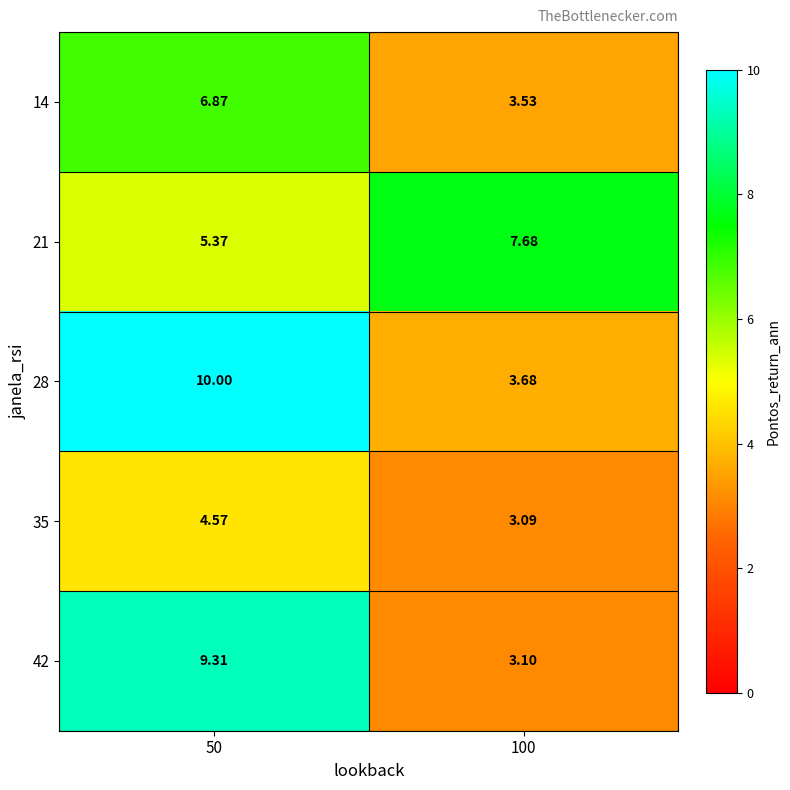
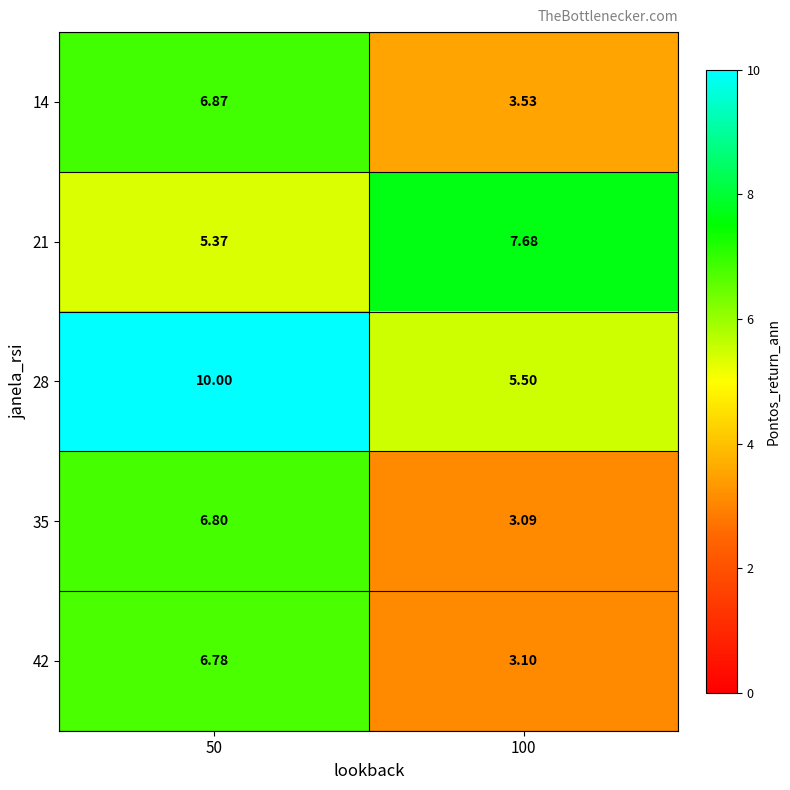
28, 100: 3.68 -> 5.50
35, 50: 4.57 -> 6.80
42, 50: 9.31 -> 6.78
